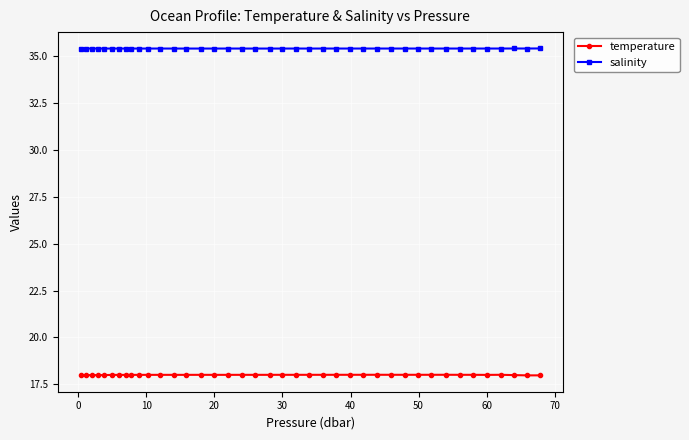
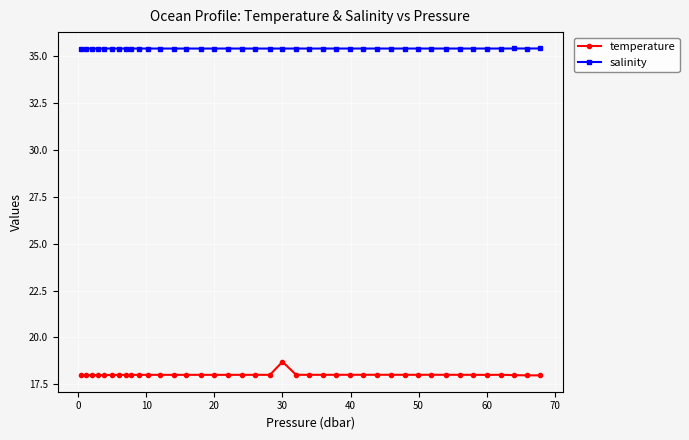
temperature, 30: 18.0 -> 18.7
